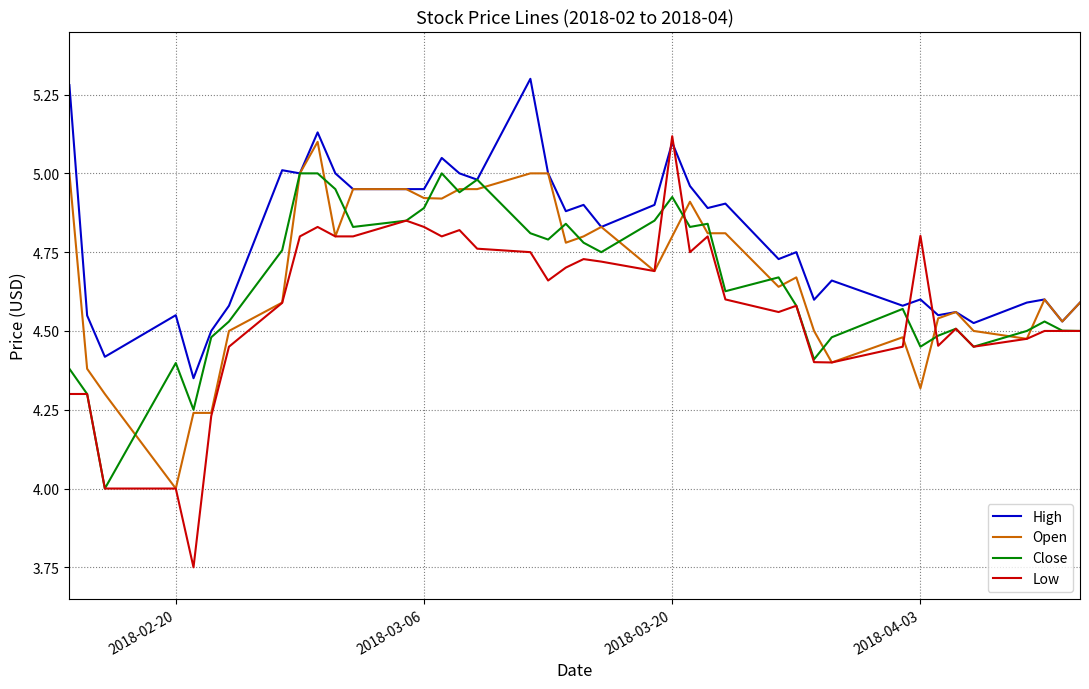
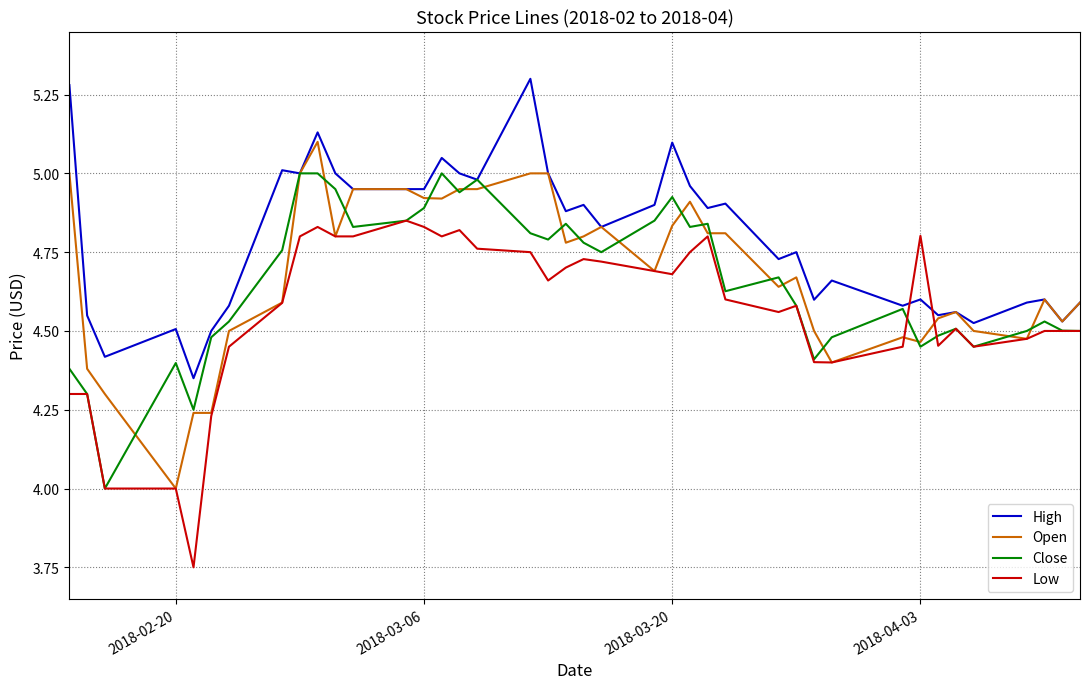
High, 2018-02-20: 4.55 -> 4.51
Open, 2018-03-20: 4.80 -> 4.83
Low, 2018-03-20: 5.12 -> 4.68
Open, 2018-04-03: 4.32 -> 4.47
